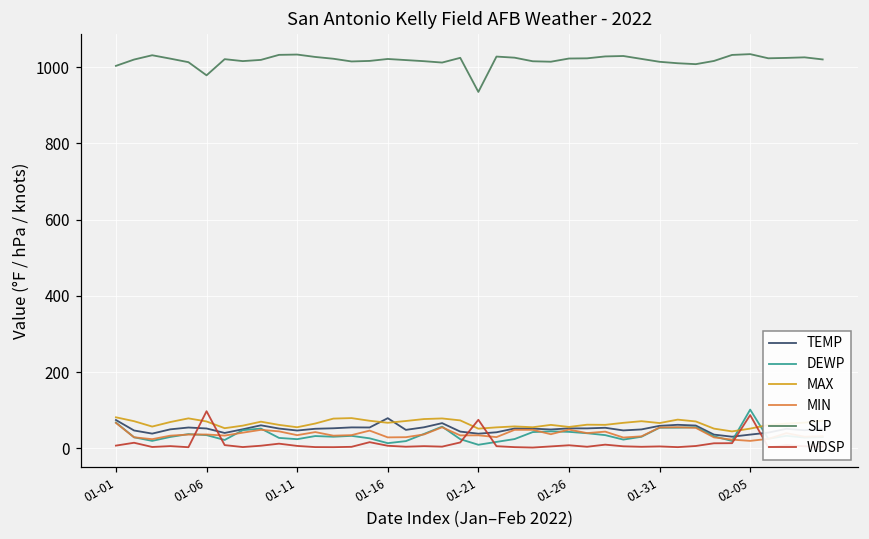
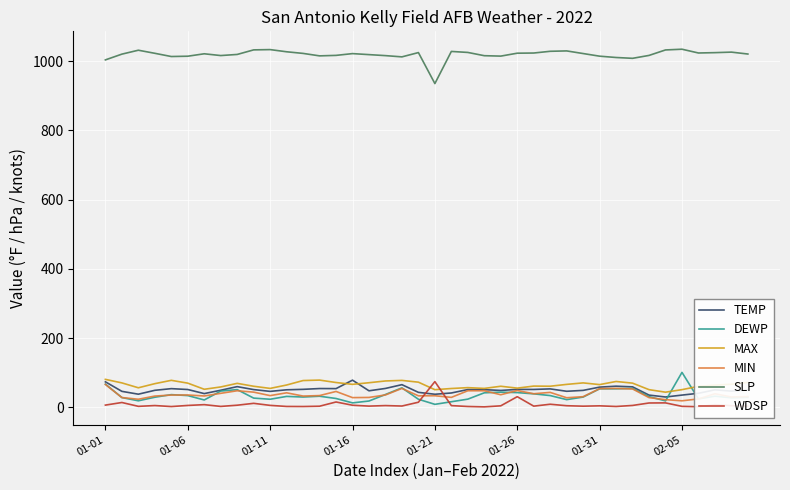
SLP, 01-06: 980 -> 1010
WDSP, 01-06: 100 -> 10
WDSP, 01-26: 10 -> 30
WDSP, 02-05: 90 -> 0
